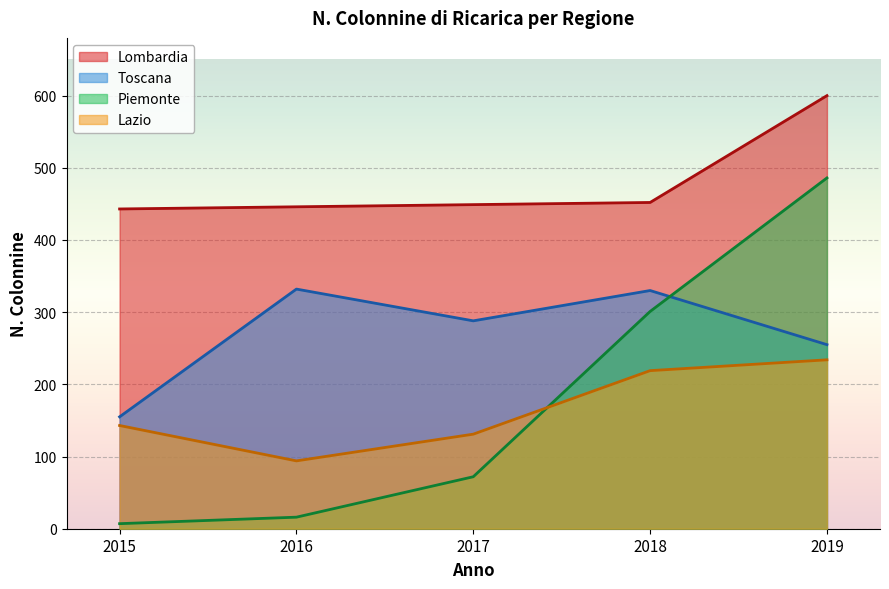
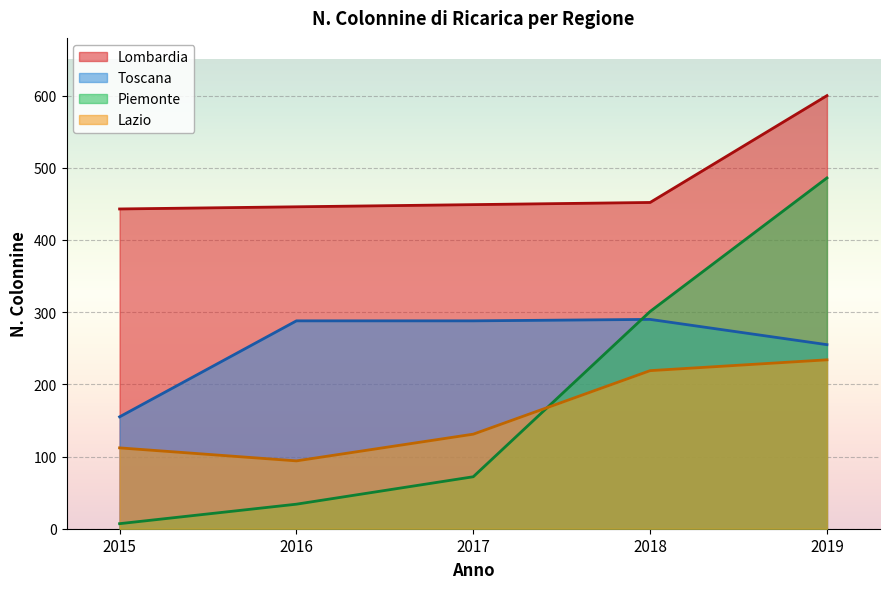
Lazio, 2015: 140 -> 110
Toscana, 2016: 330 -> 290
Piemonte, 2016: 20 -> 30
Toscana, 2018: 330 -> 290
